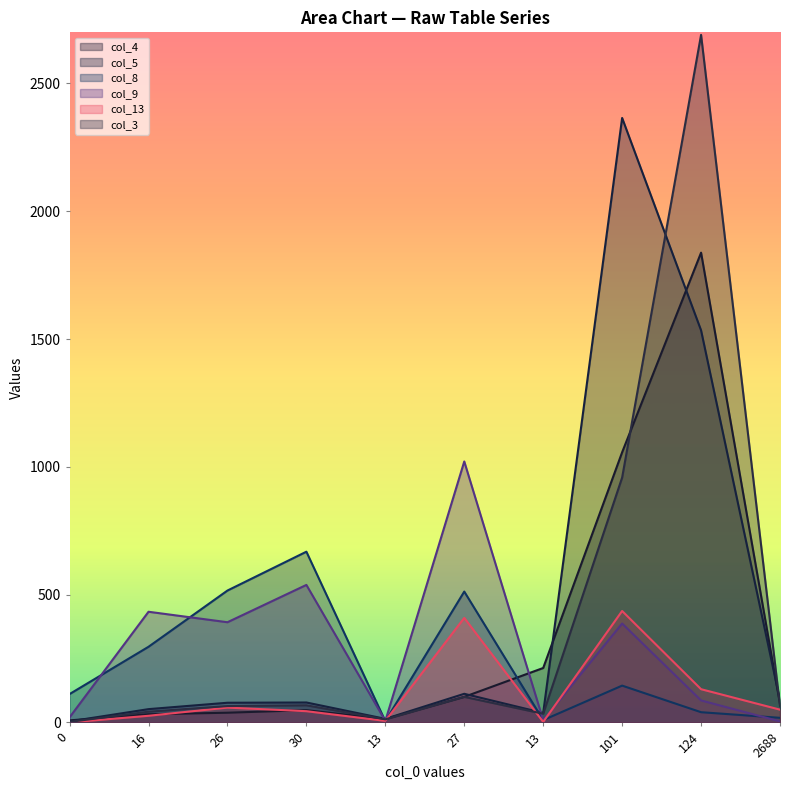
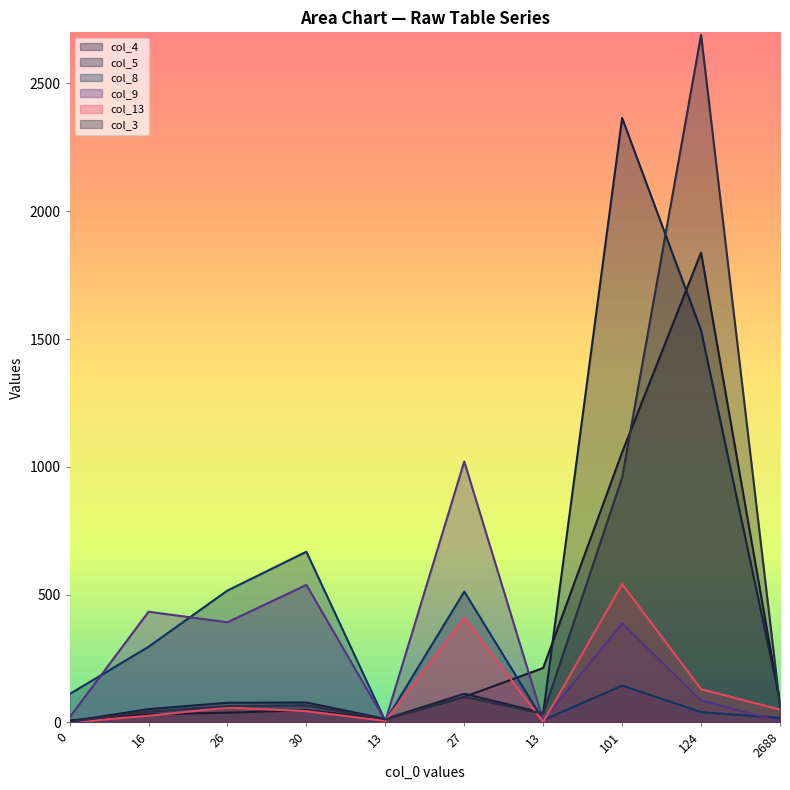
col_13, 101: 440 -> 540
